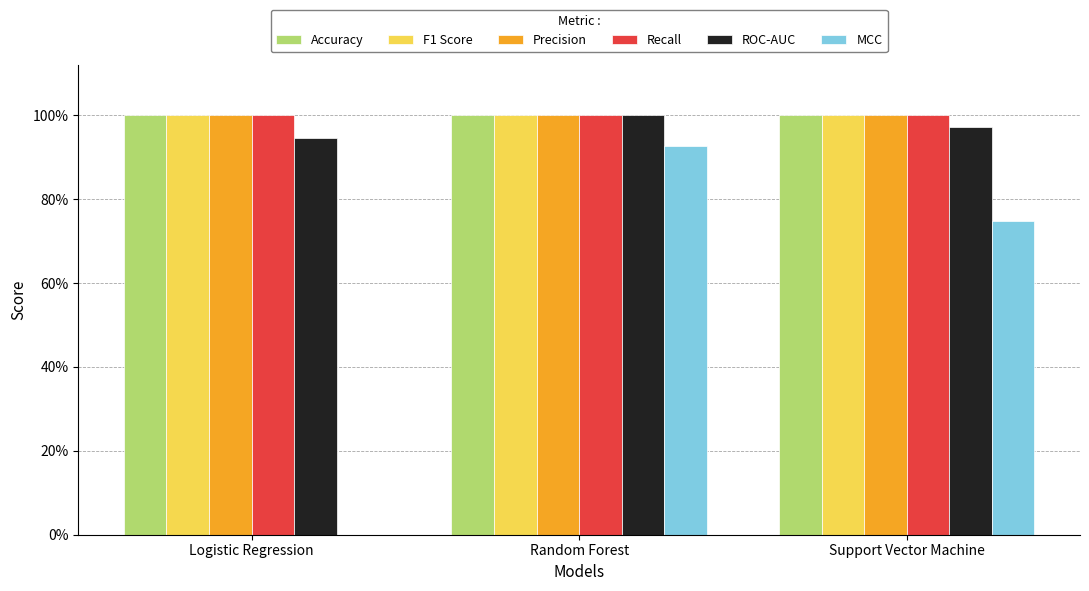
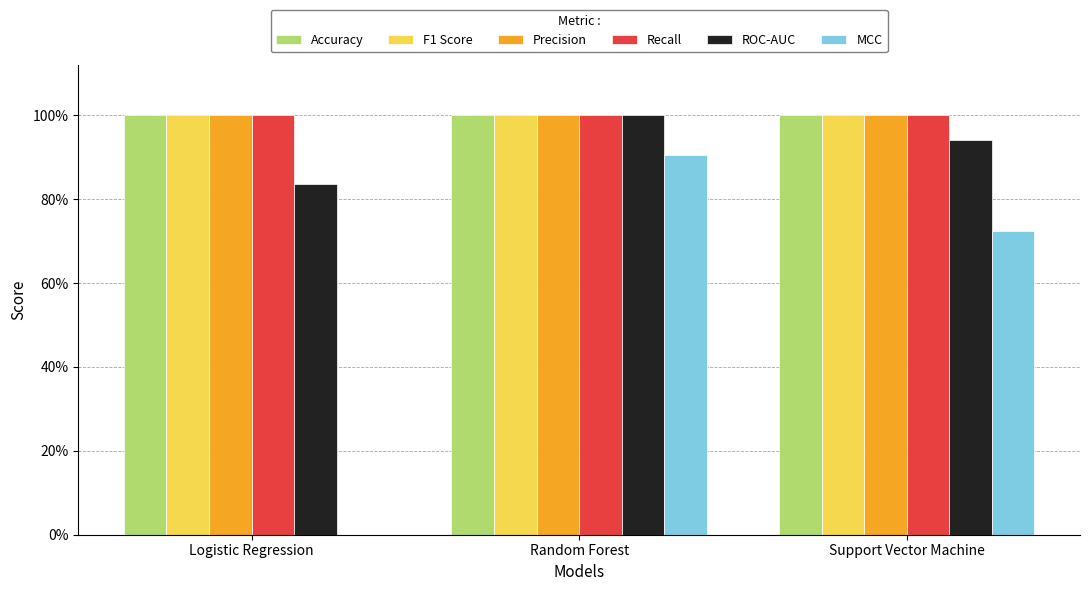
ROC-AUC, Logistic Regression: 95% -> 84%
MCC, Random Forest: 93% -> 91%
ROC-AUC, Support Vector Machine: 97% -> 94%
MCC, Support Vector Machine: 75% -> 72%
